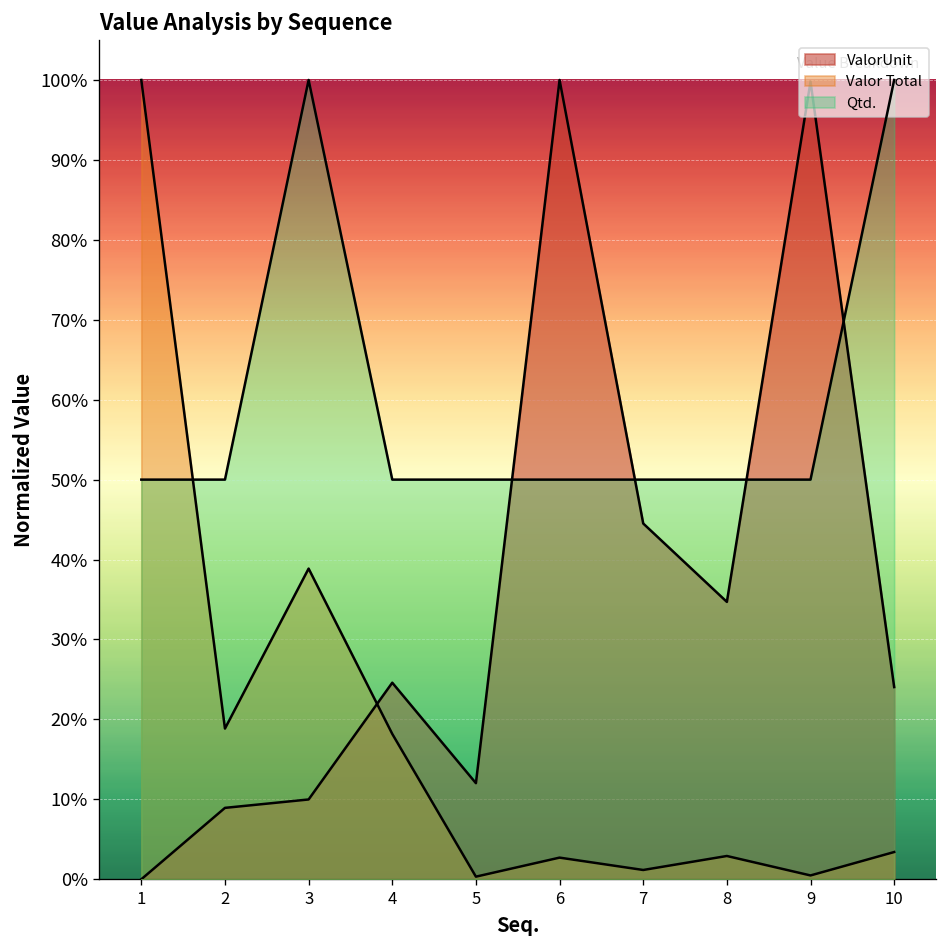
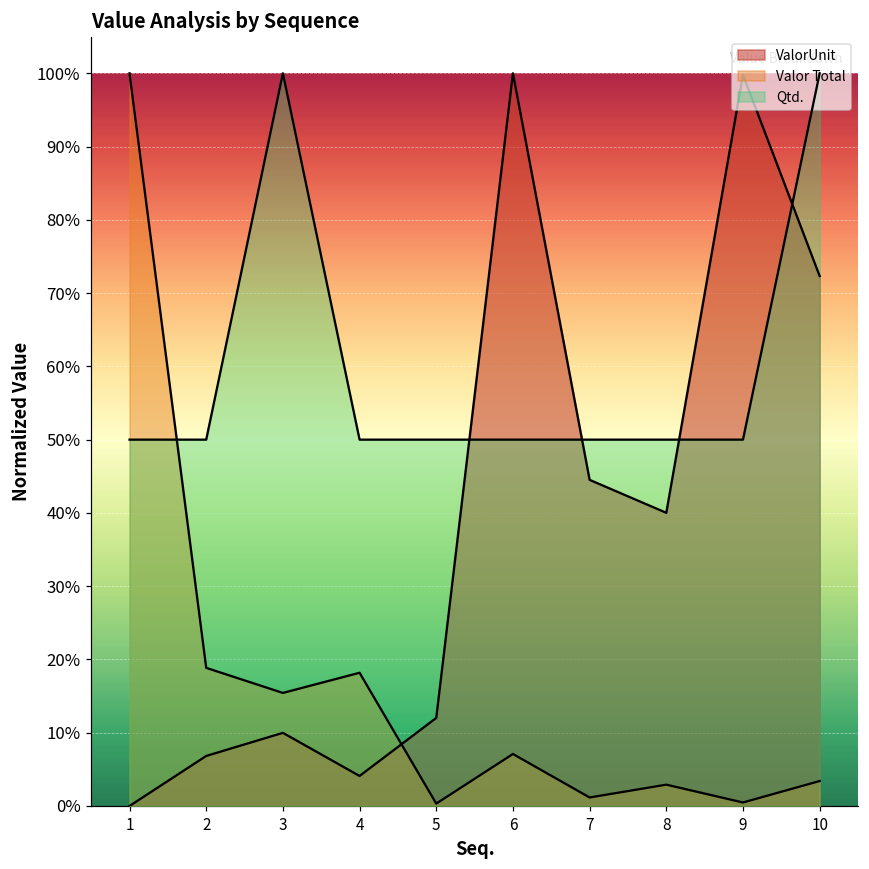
ValorUnit, 2: 9% -> 7%
Valor Total, 3: 39% -> 15%
ValorUnit, 4: 25% -> 4%
Valor Total, 6: 3% -> 7%
ValorUnit, 8: 35% -> 40%
ValorUnit, 10: 24% -> 72%
